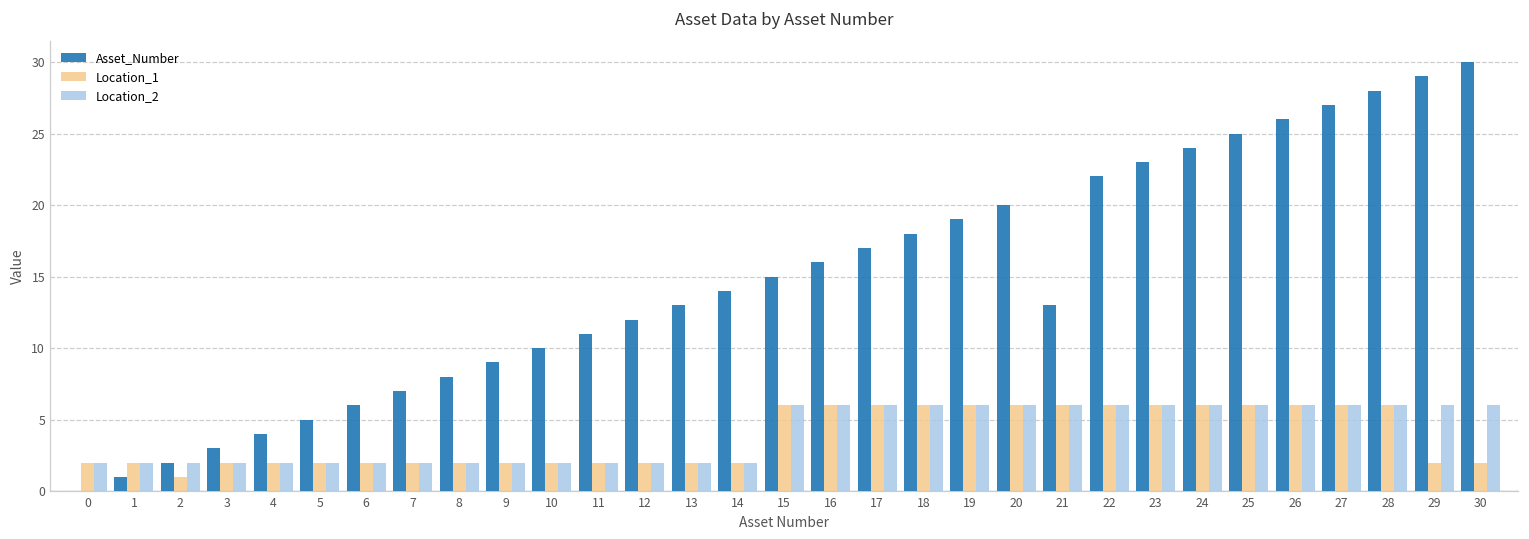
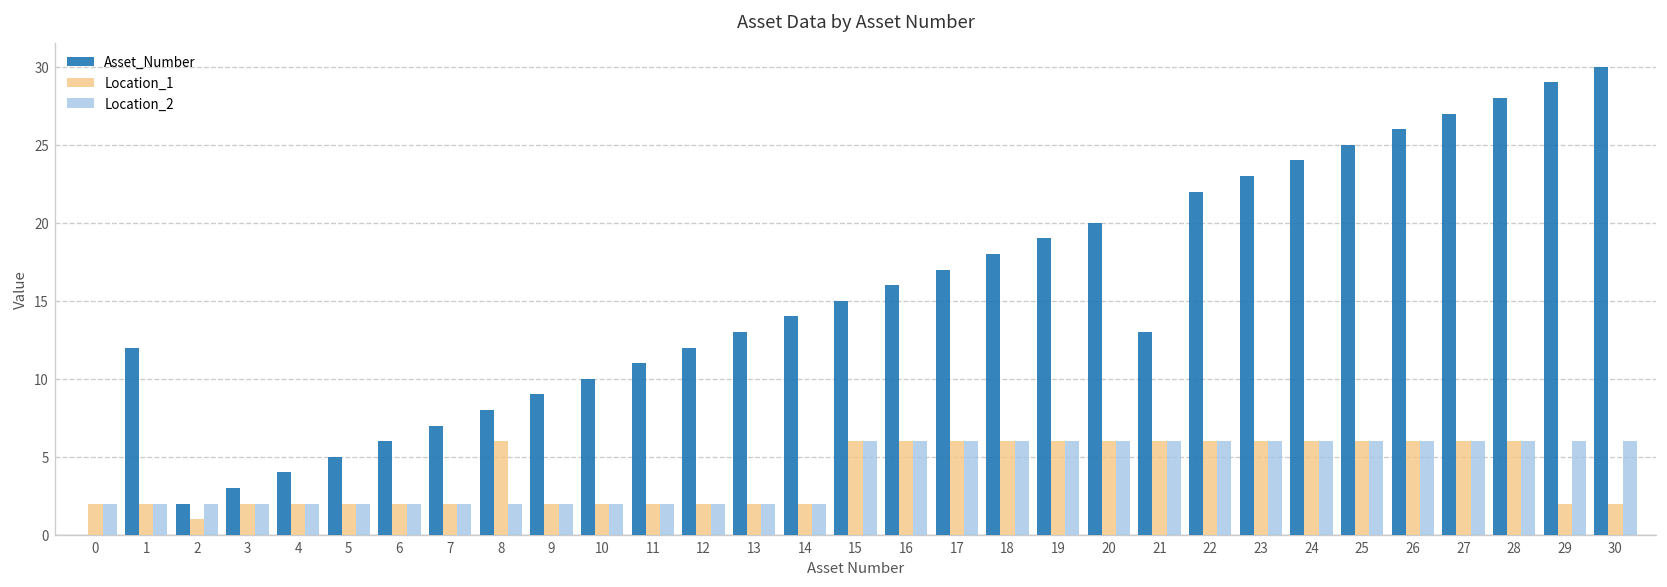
Asset_Number, 1: 1 -> 12
Location_1, 8: 2 -> 6
